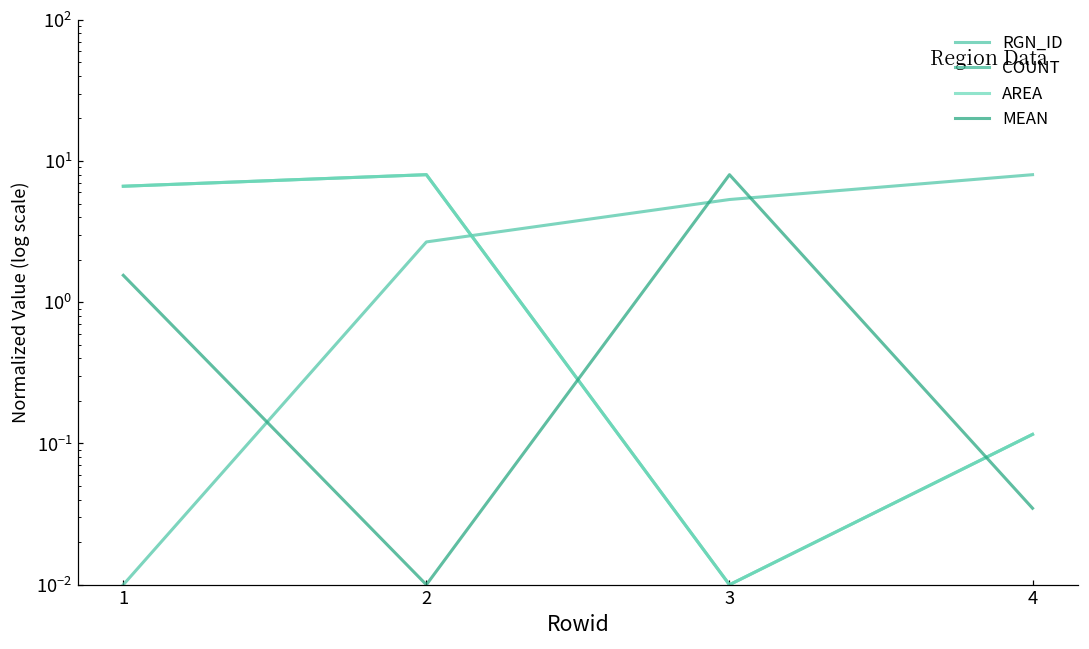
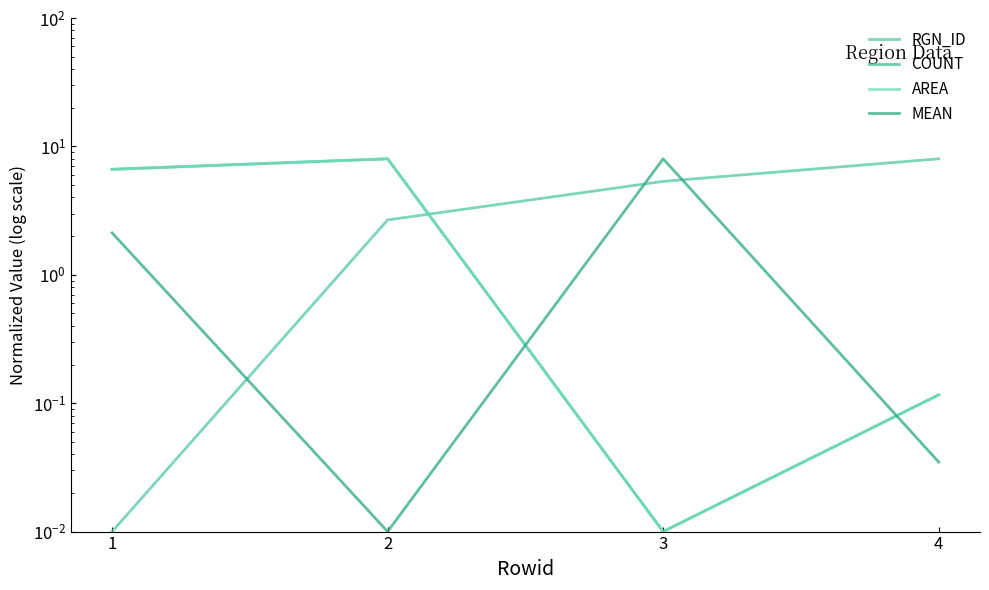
MEAN, 1: 1.6 -> 2.1
